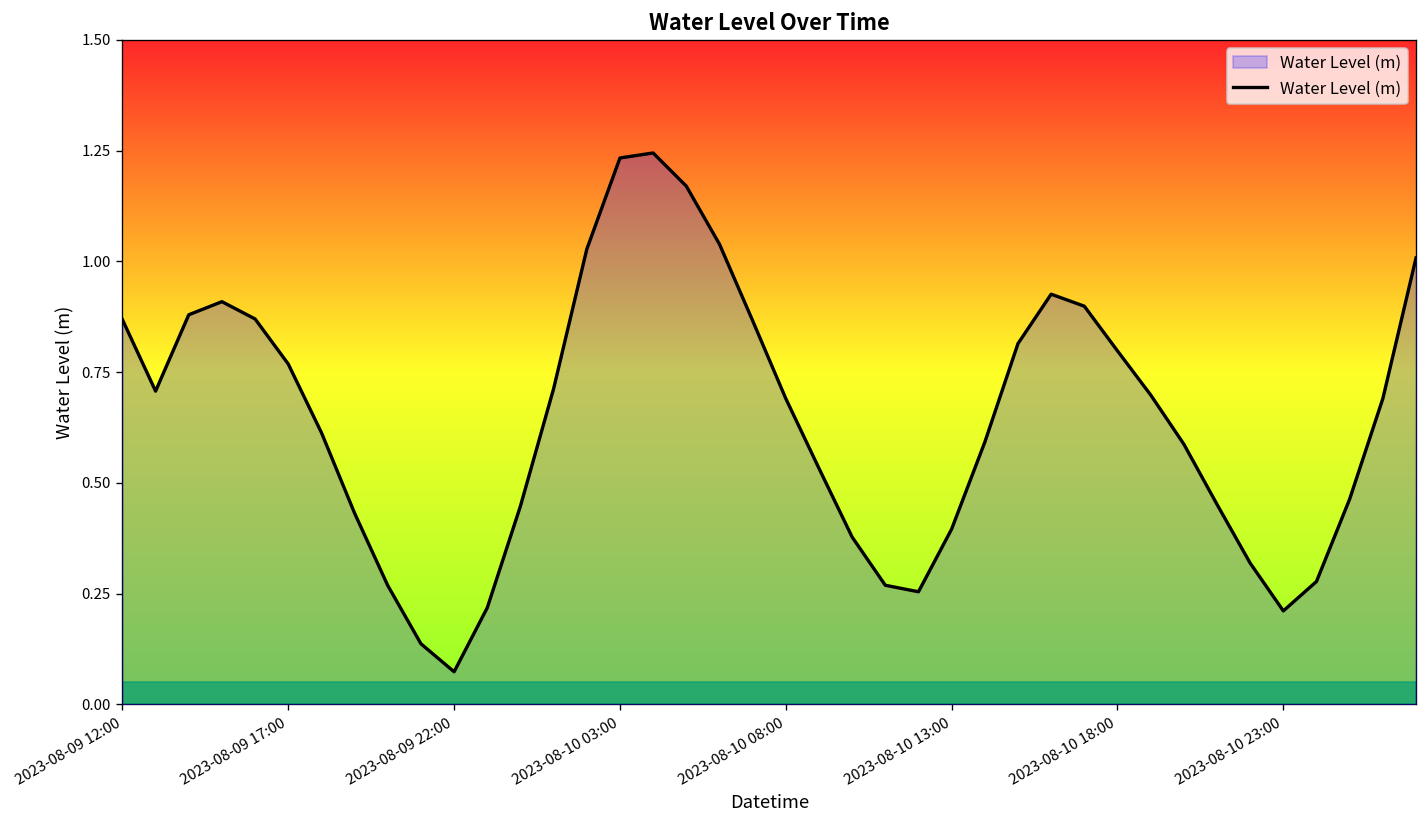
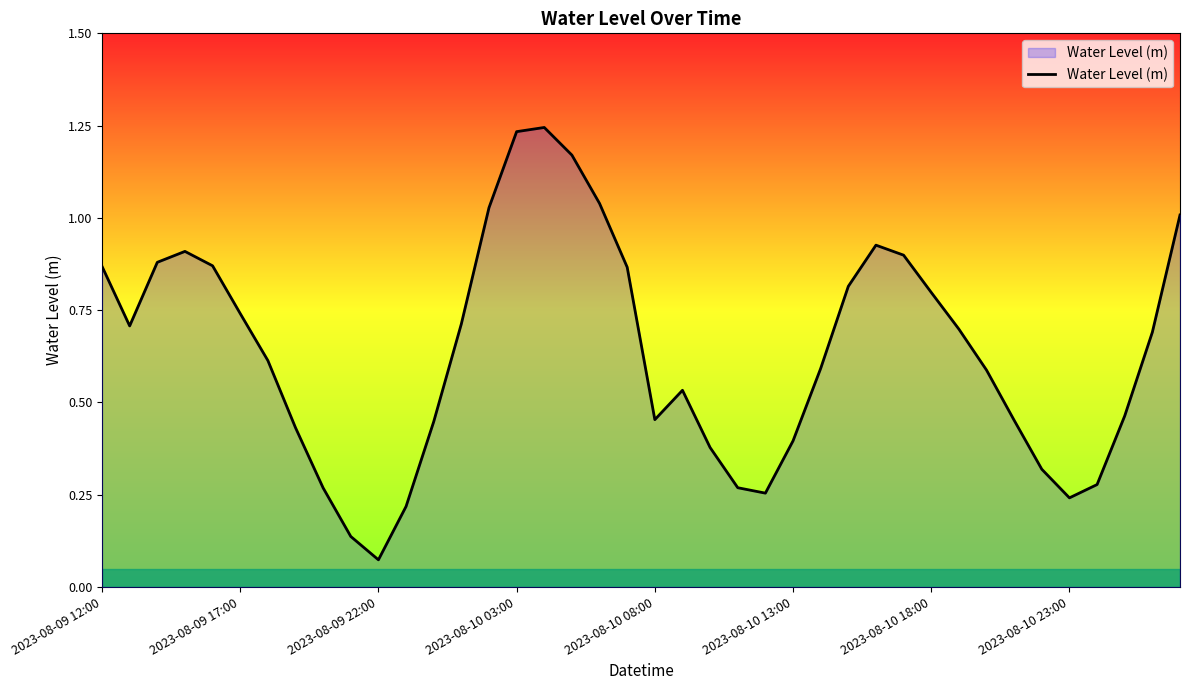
2023-08-09 17:00: 0.77 -> 0.74
2023-08-10 08:00: 0.69 -> 0.45
2023-08-10 23:00: 0.21 -> 0.24
